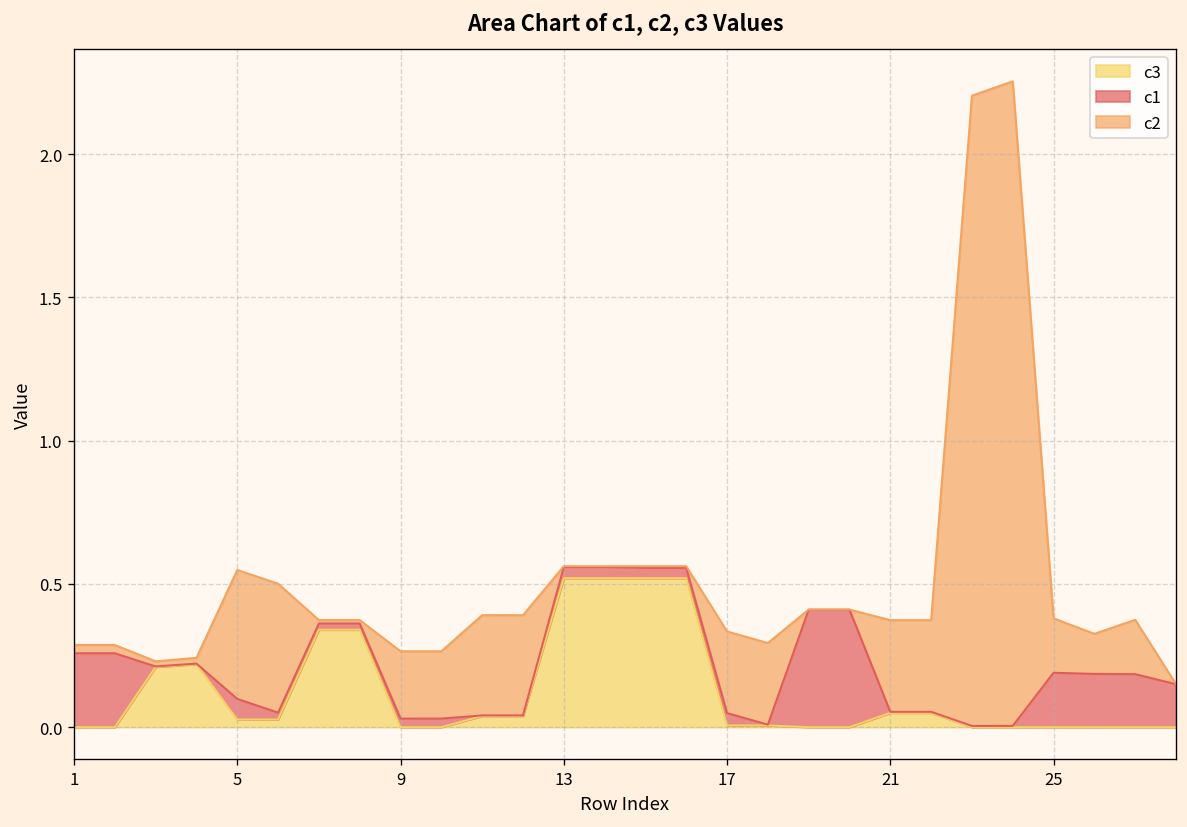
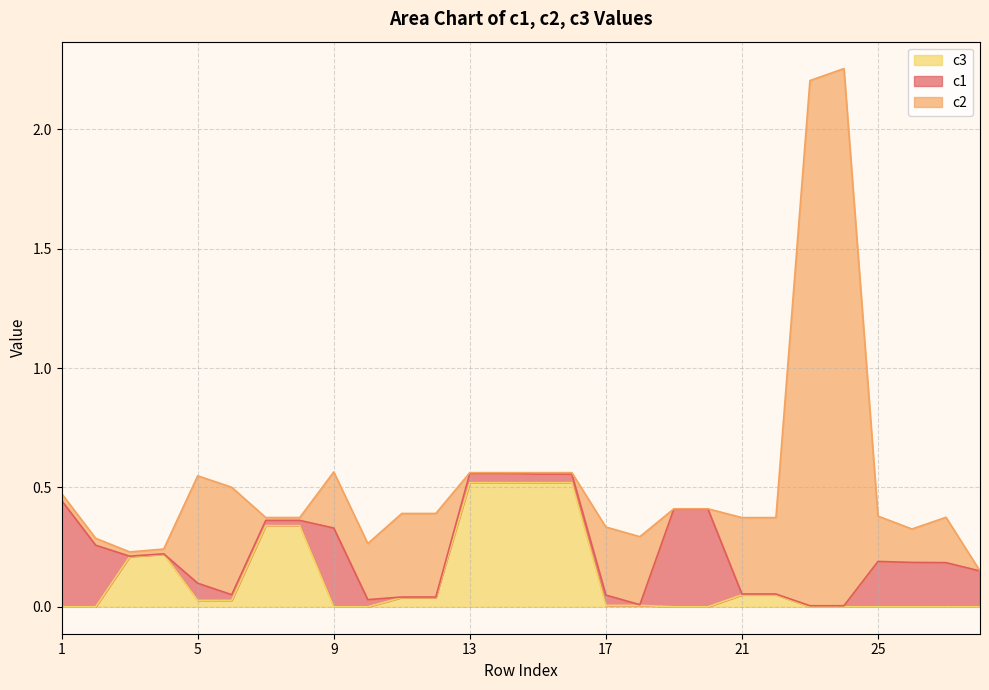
c1, 1: 0.26 -> 0.45
c1, 9: 0.03 -> 0.33
